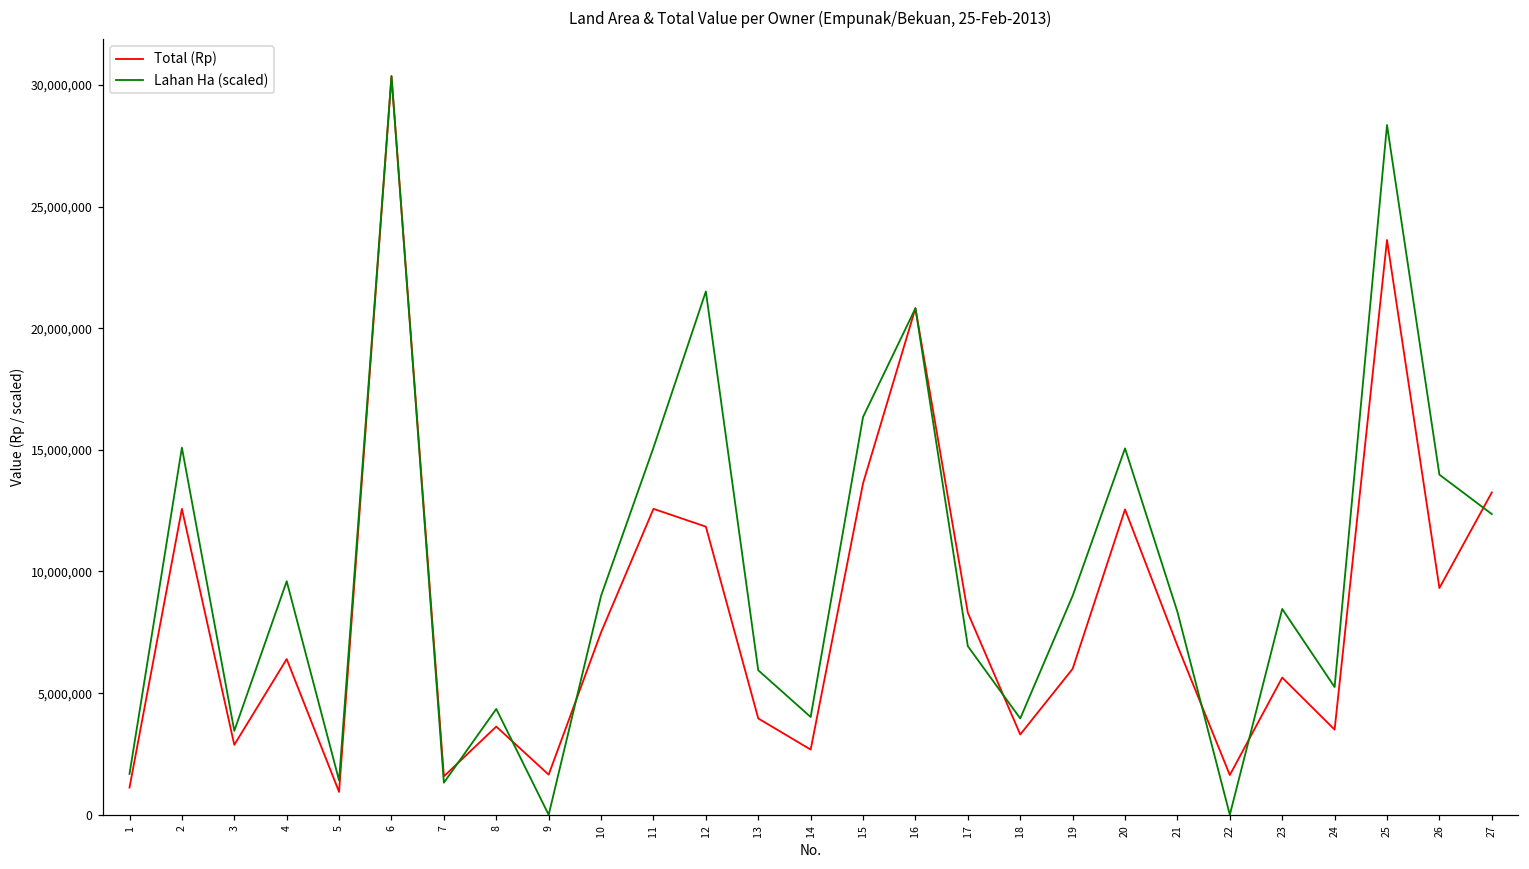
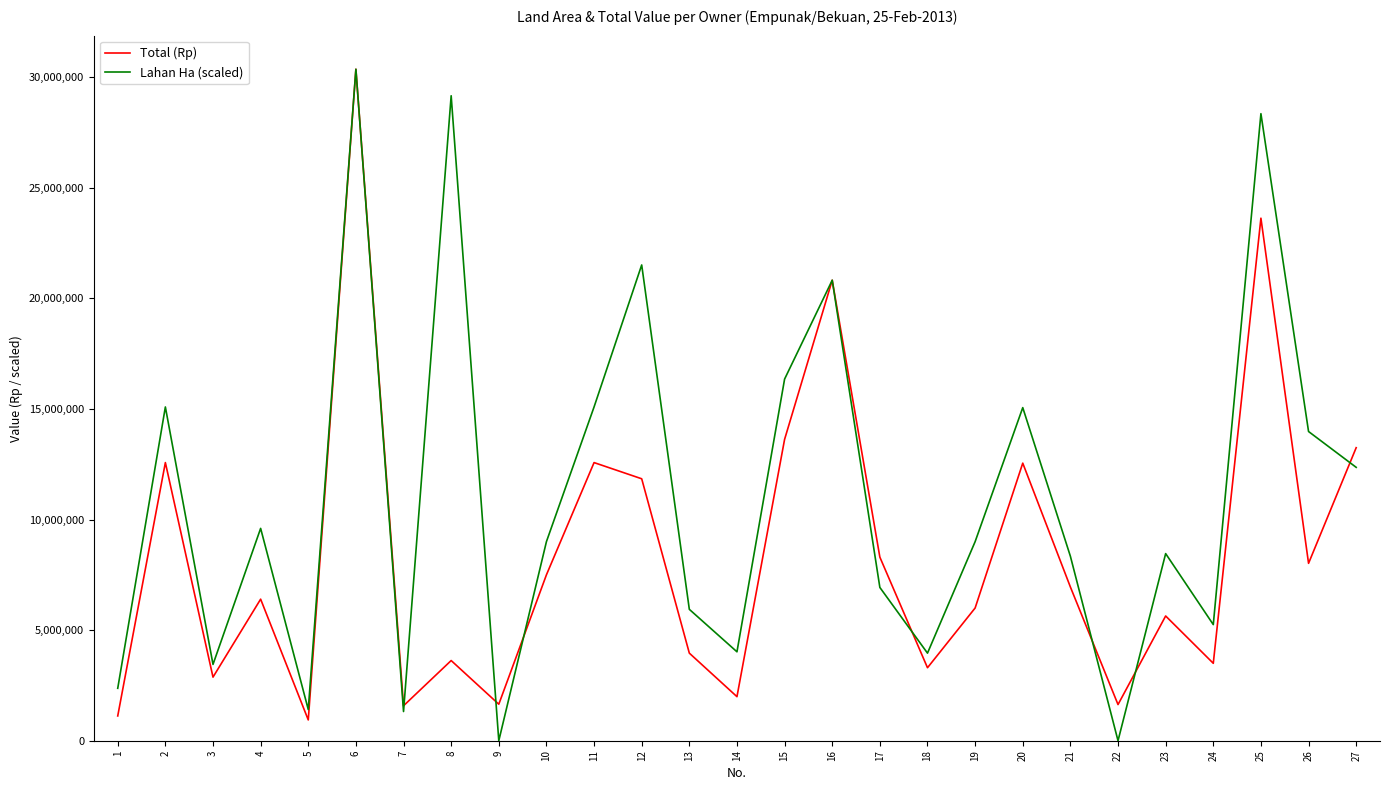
Lahan Ha (scaled), 1: 1,700,000 -> 2,400,000
Lahan Ha (scaled), 8: 4,400,000 -> 29,200,000
Total (Rp), 14: 2,700,000 -> 2,000,000
Total (Rp), 26: 9,300,000 -> 8,000,000
